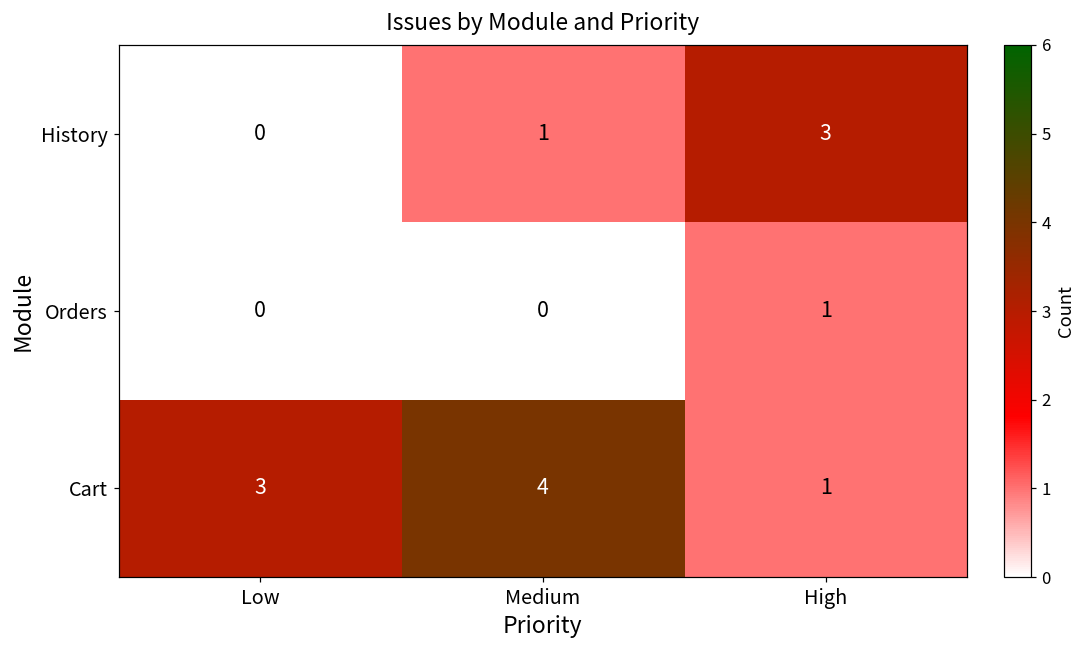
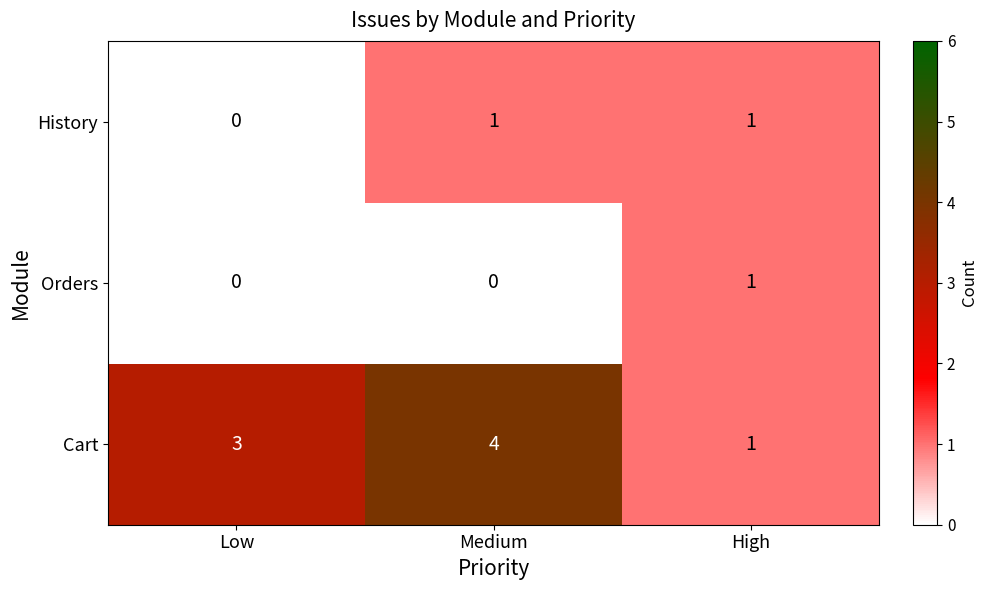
History, High: 3 -> 1
